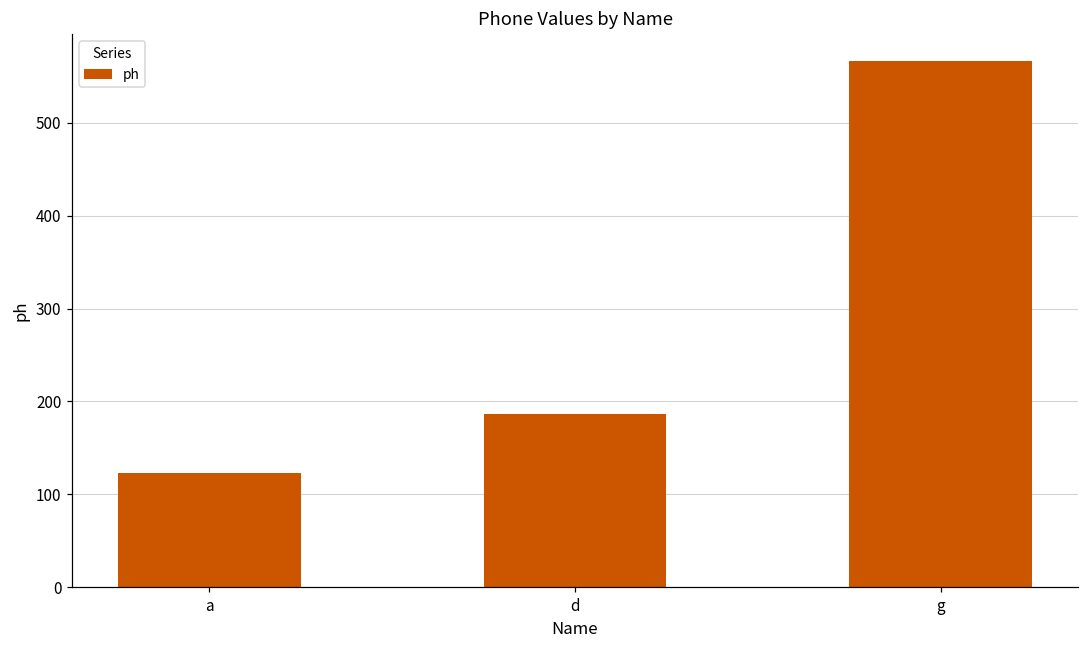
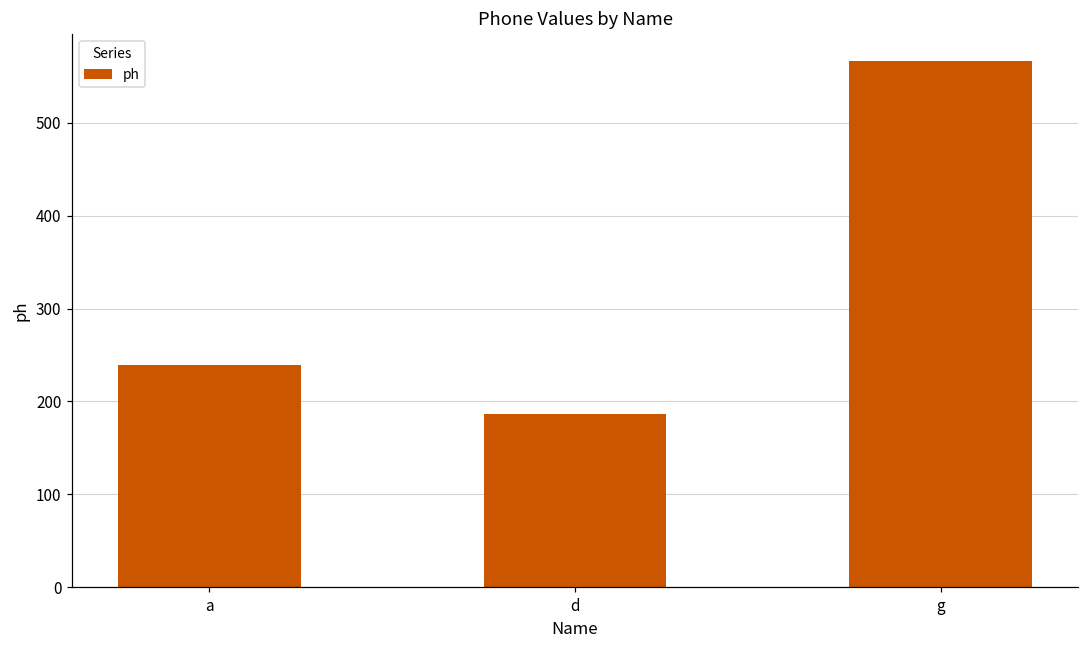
a: 120 -> 240
